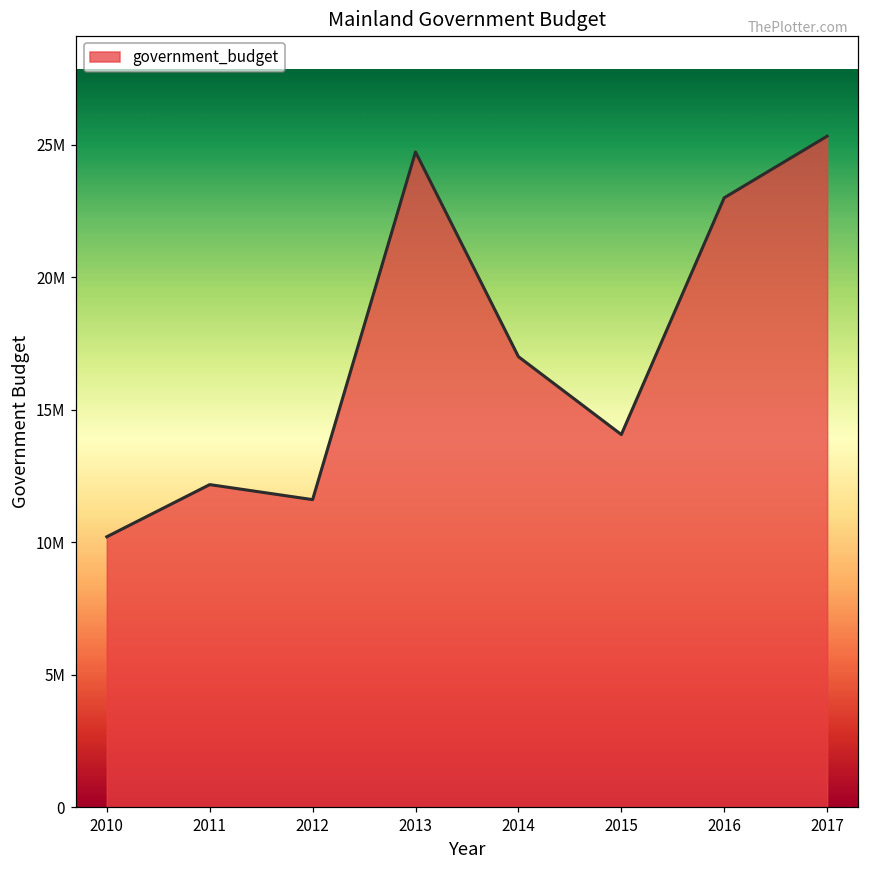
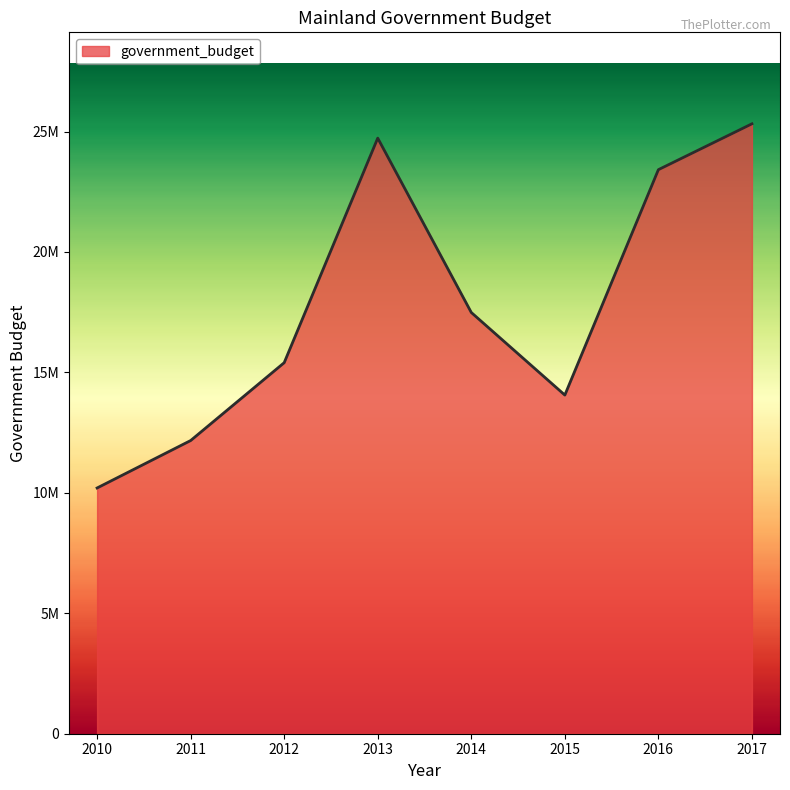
2012: 11600000 -> 15400000
2014: 17000000 -> 17500000
2016: 23000000 -> 23400000
